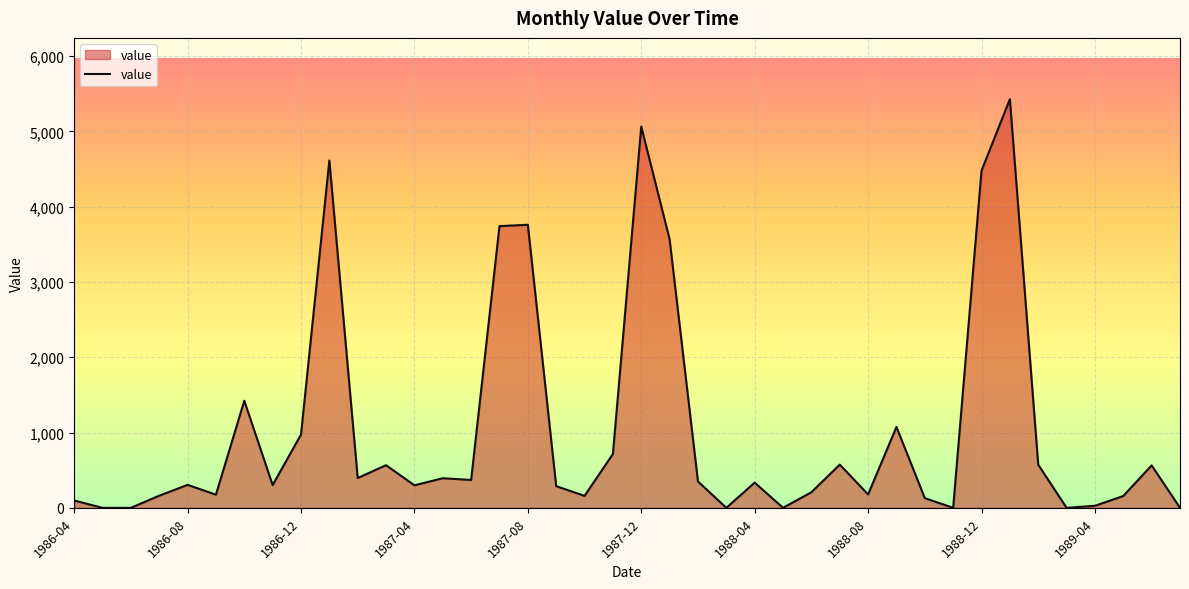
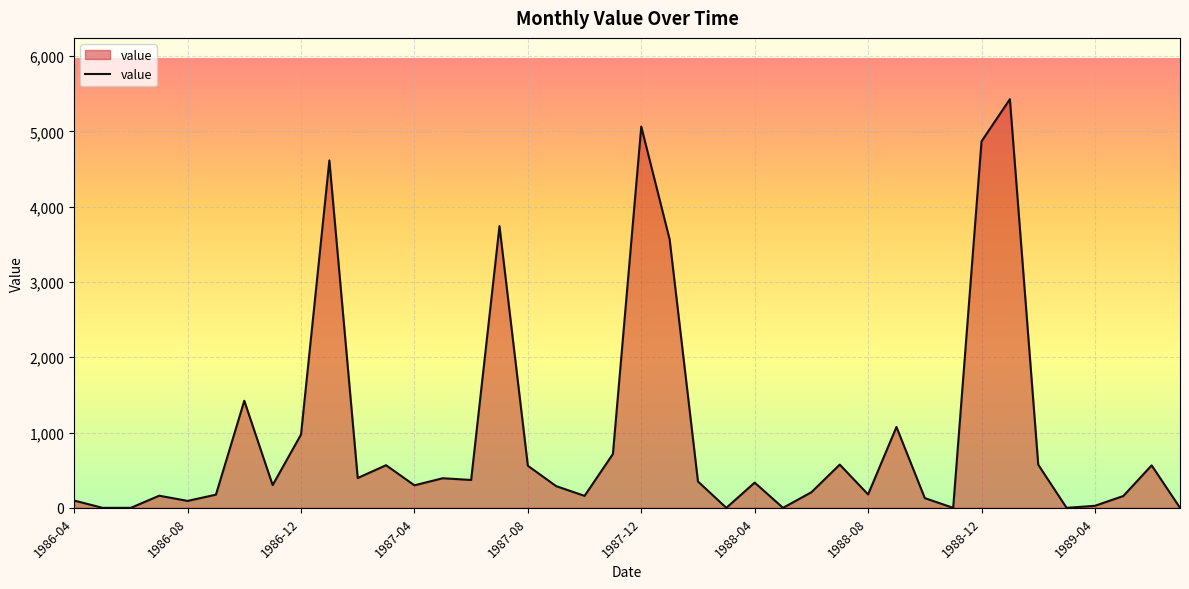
1986-08: 300 -> 100
1987-08: 3,800 -> 600
1988-12: 4,500 -> 4,900
